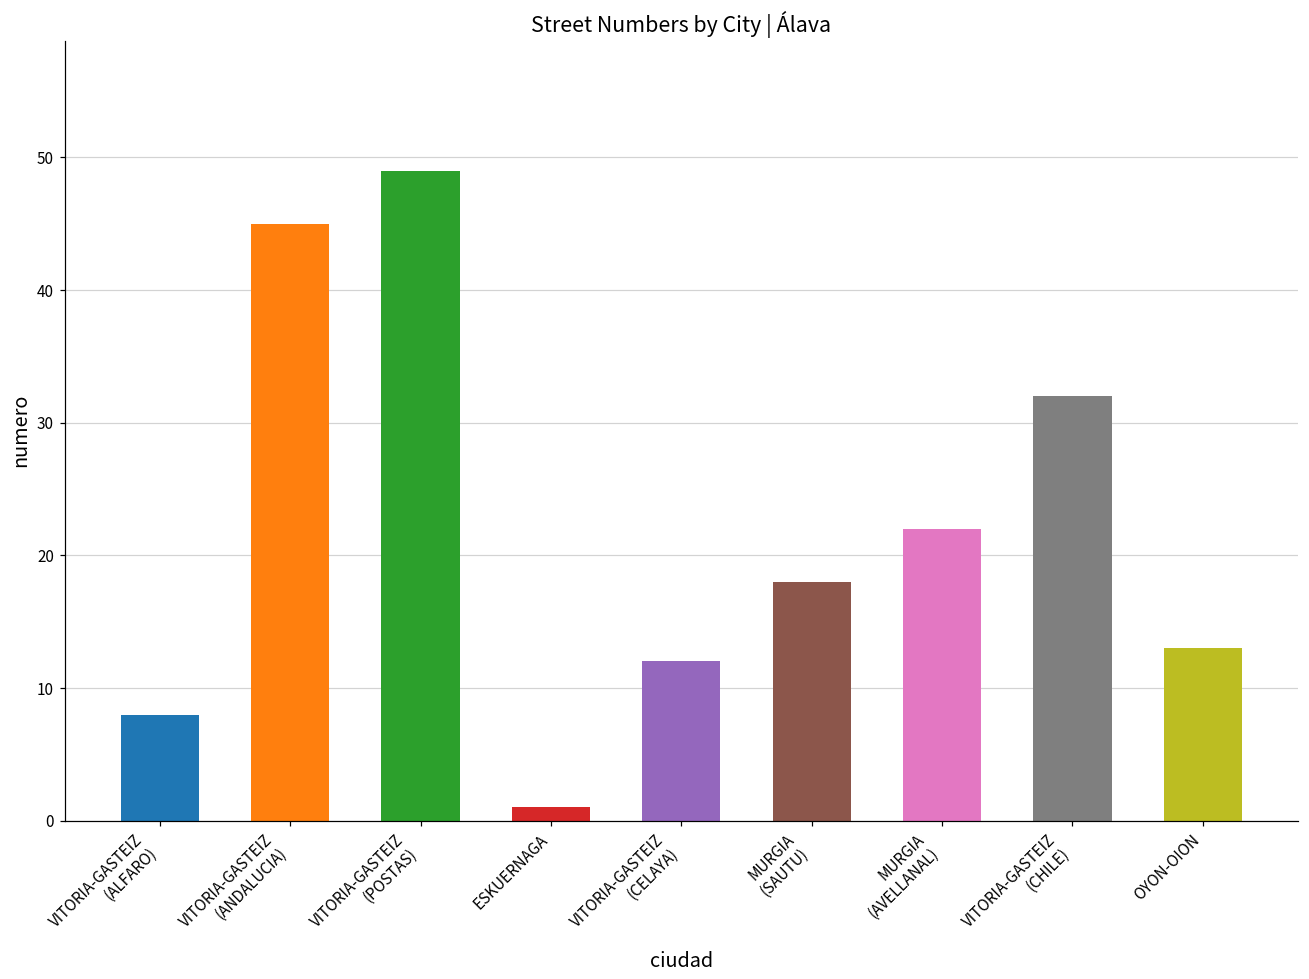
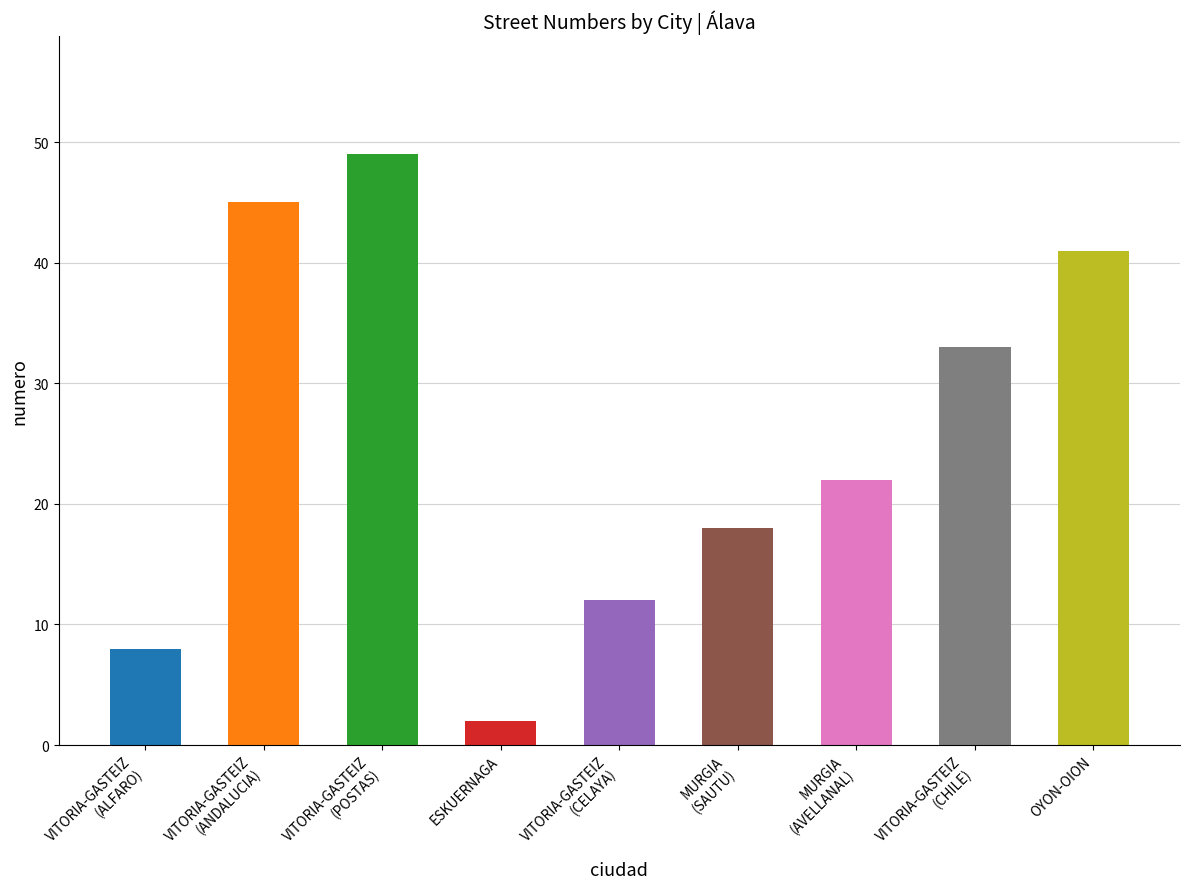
ESKUERNAGA: 1 -> 2
VITORIA-GASTEIZ (CHILE): 32 -> 33
OYON-OION: 13 -> 41
